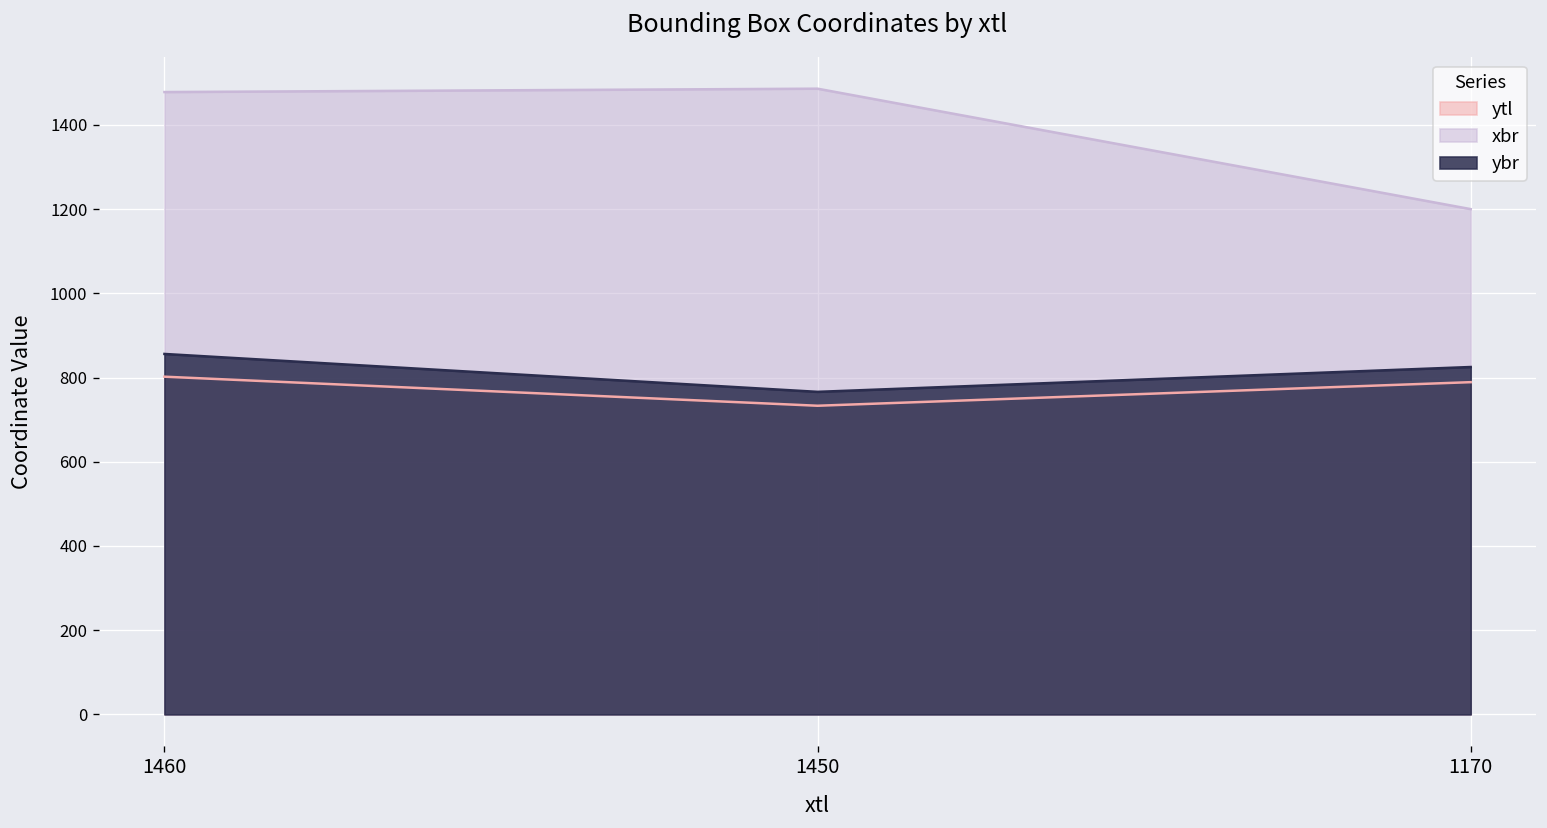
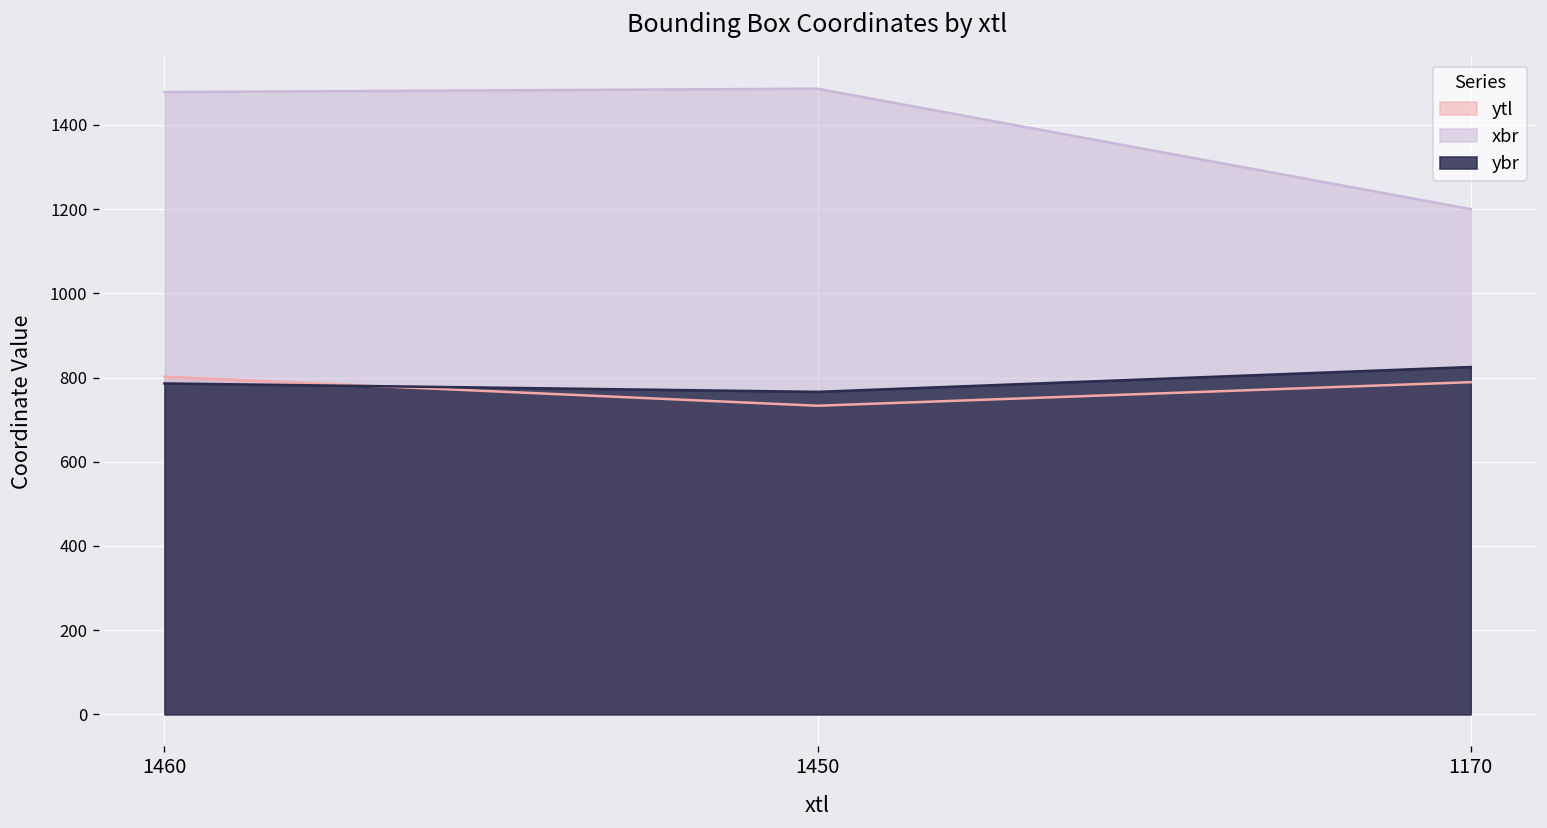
ybr, 1460: 860 -> 790
